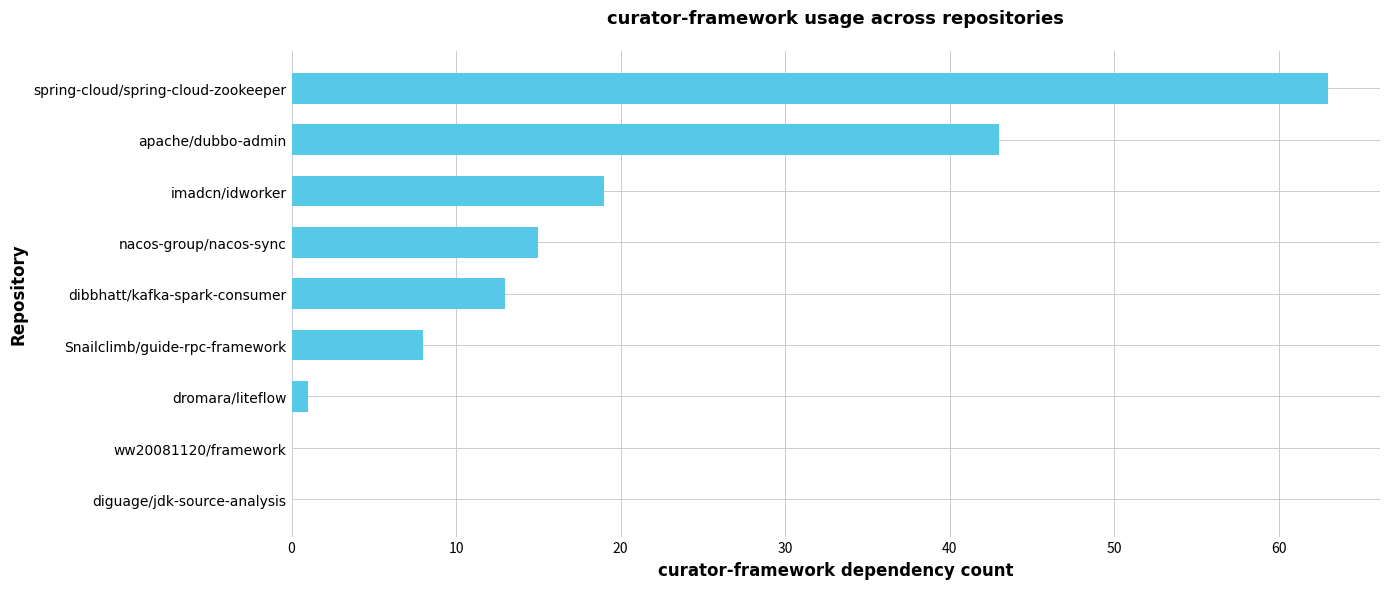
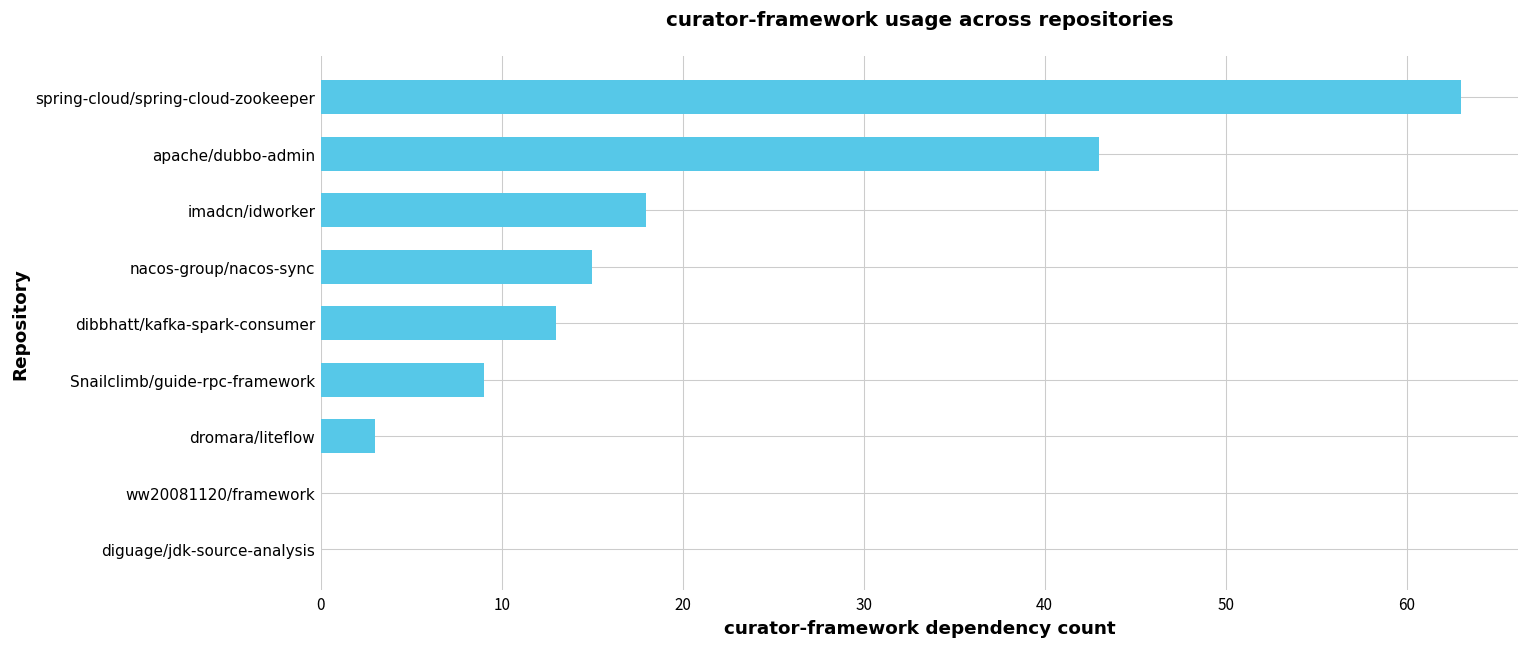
imadcn/idworker: 19 -> 18
Snailclimb/guide-rpc-framework: 8 -> 9
dromara/liteflow: 1 -> 3
